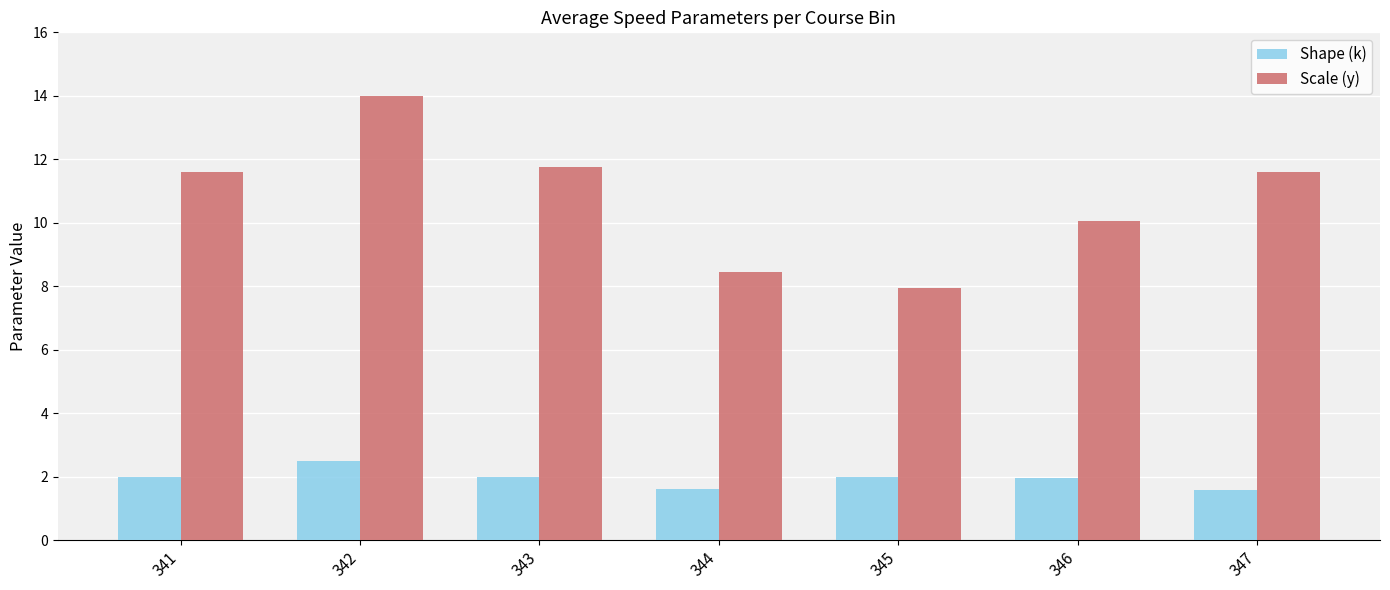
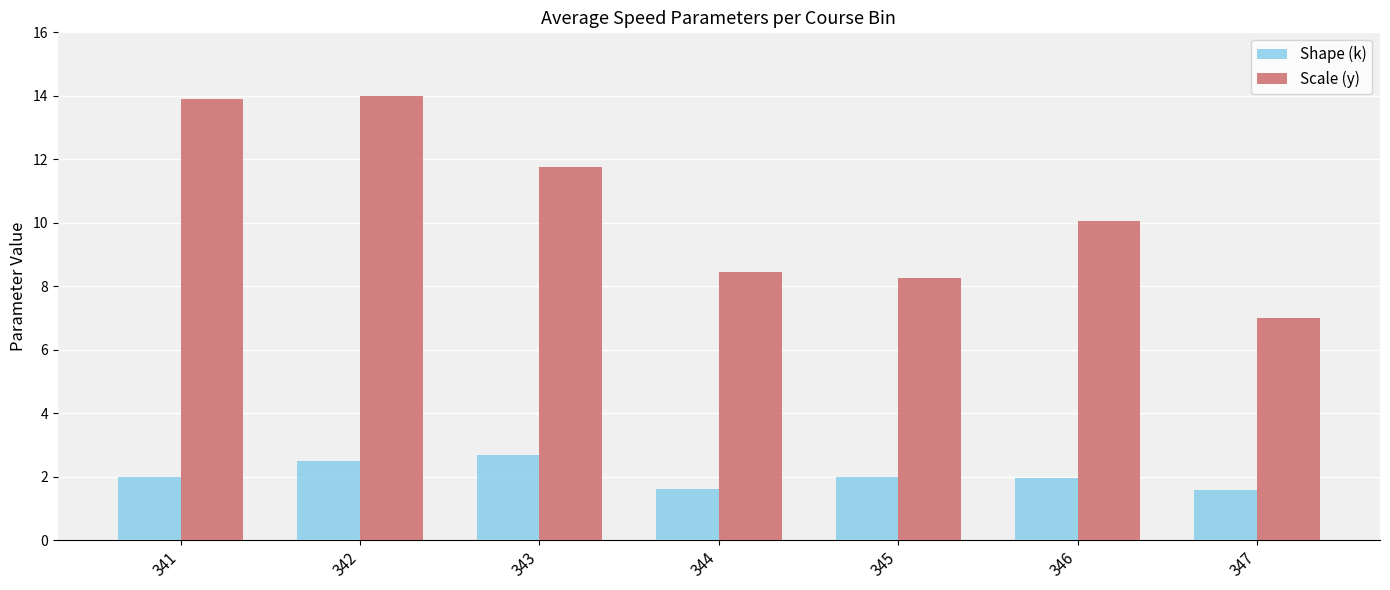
Scale (y), 341: 11.6 -> 13.9
Shape (k), 343: 2.0 -> 2.7
Scale (y), 345: 7.9 -> 8.3
Scale (y), 347: 11.6 -> 7.0
